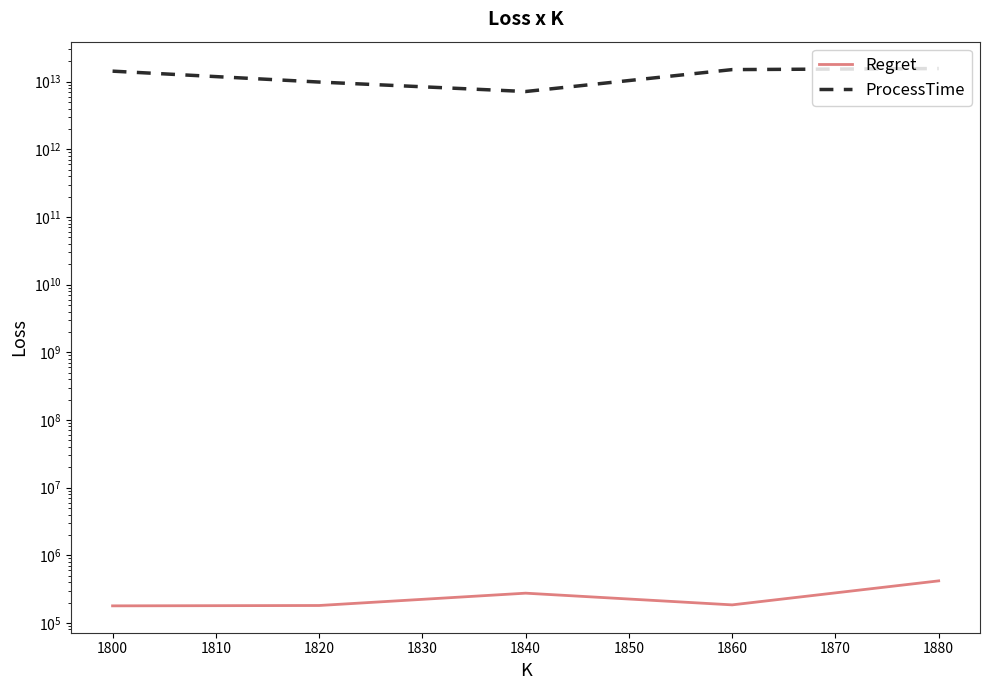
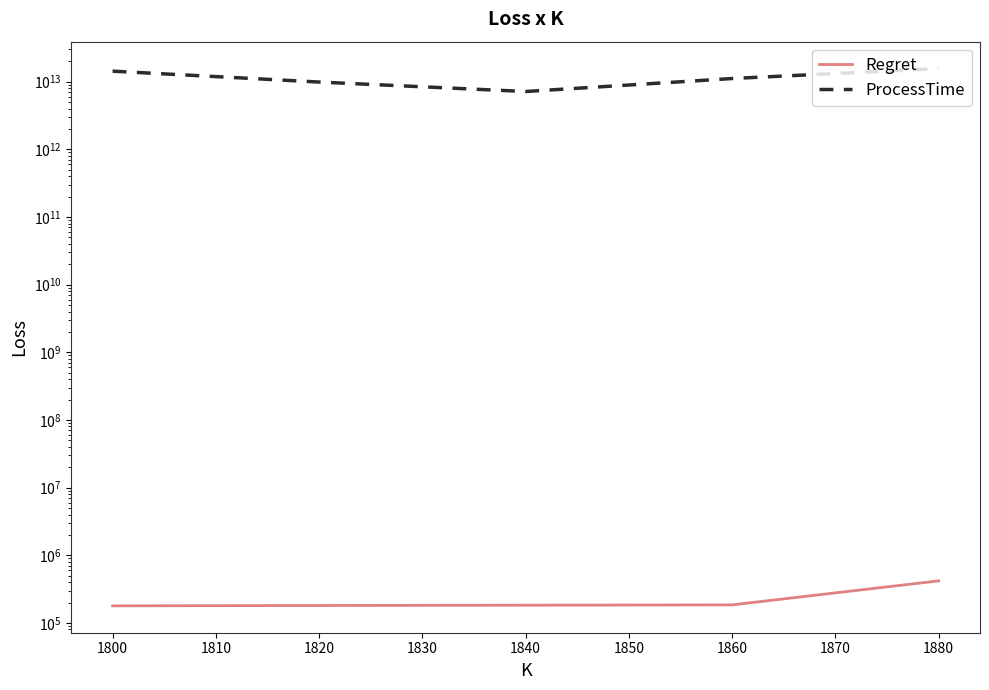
Regret, 1840: 270000 -> 180000
ProcessTime, 1860: 15000000000000 -> 11000000000000
